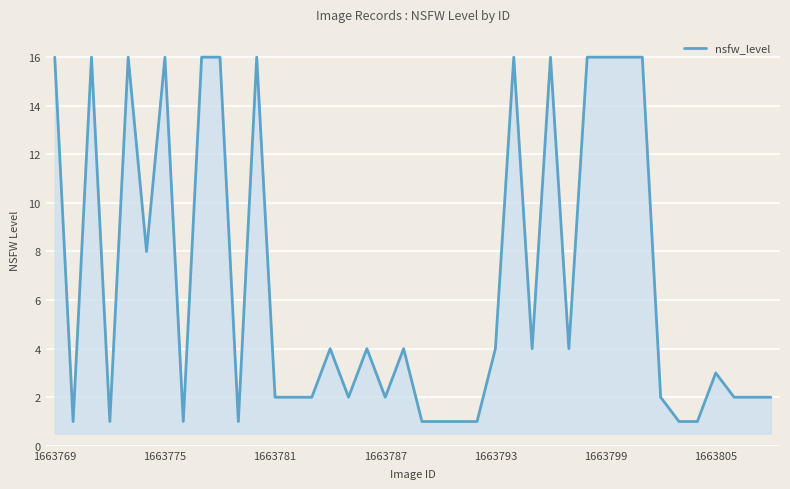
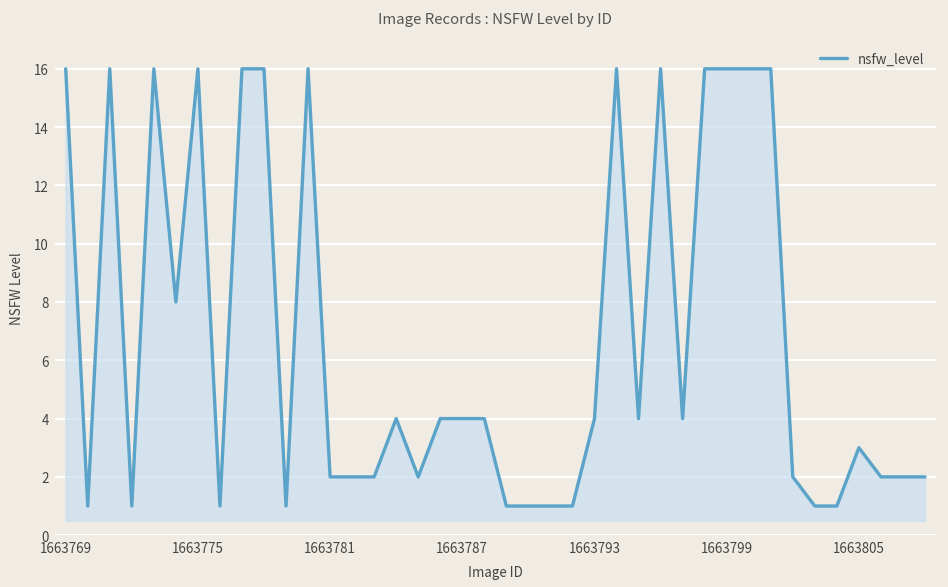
1663787: 2 -> 4
